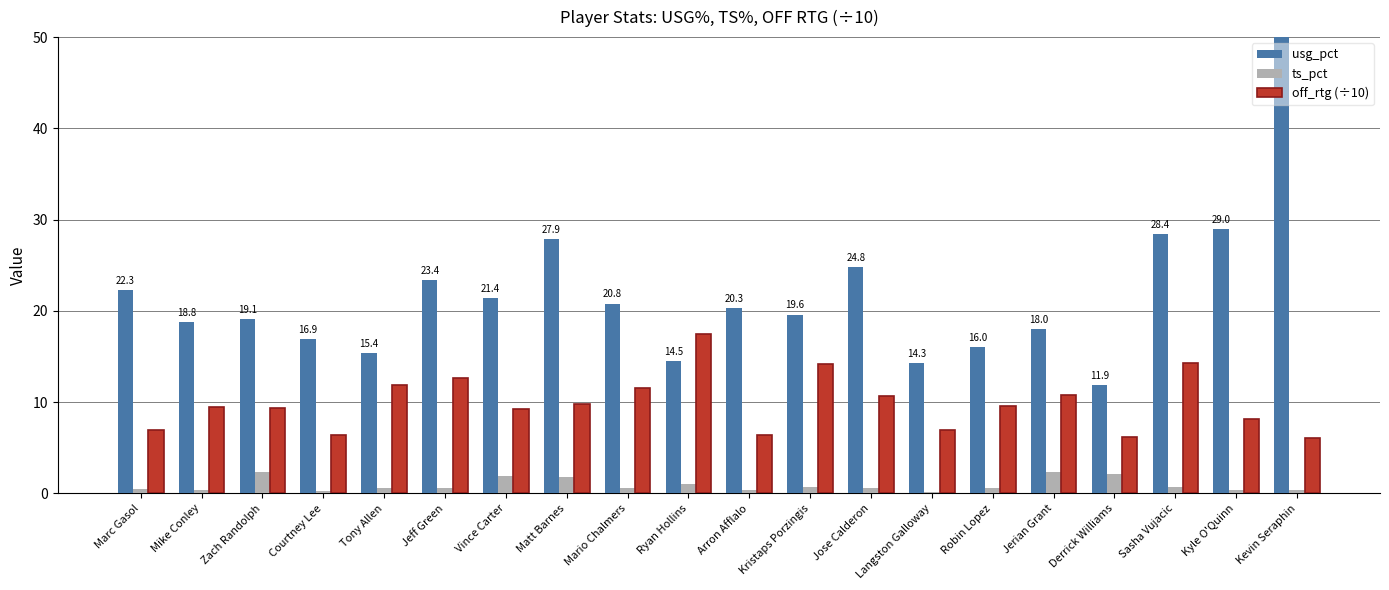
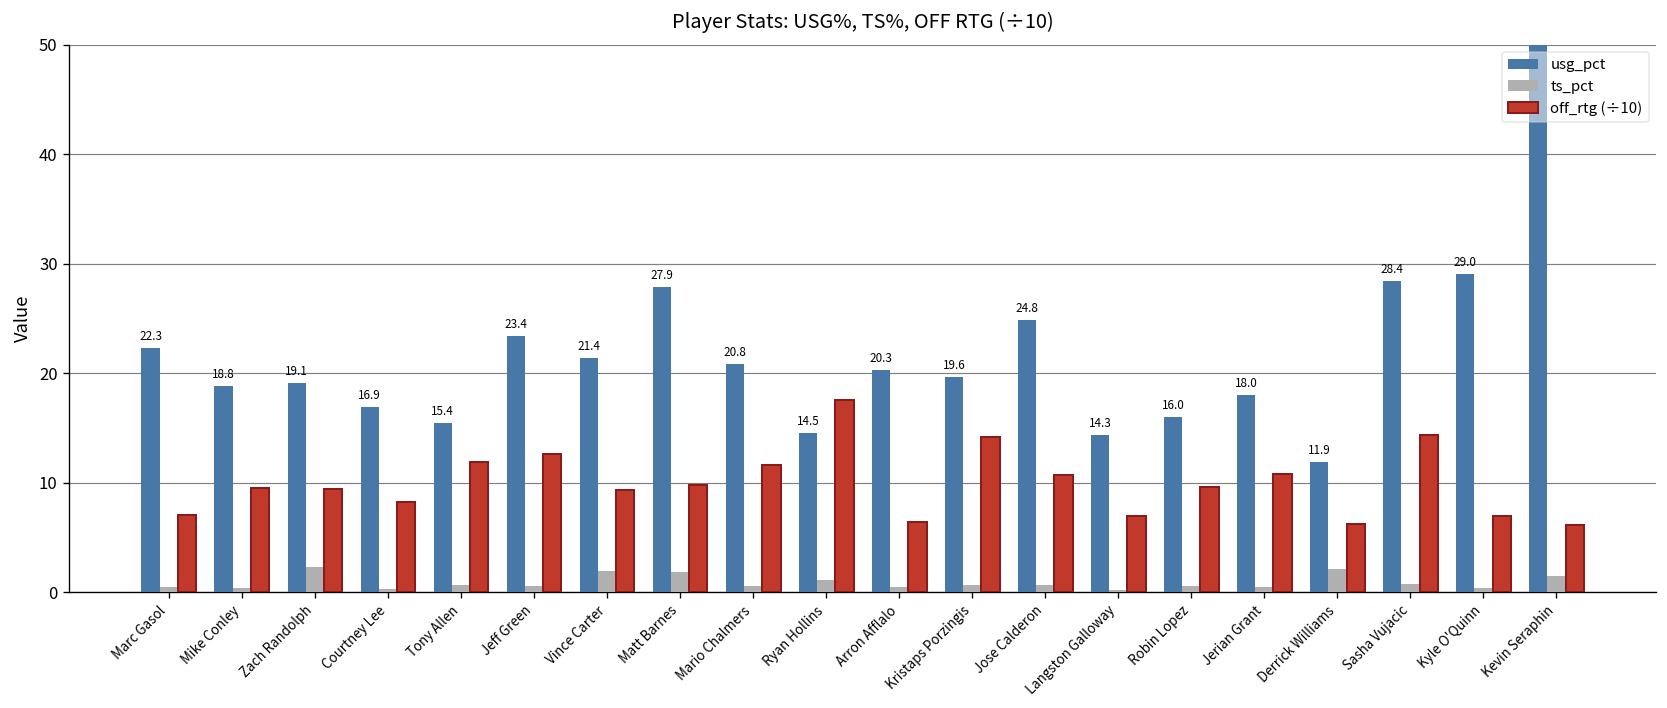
off_rtg (÷10), Courtney Lee: 6 -> 8
ts_pct, Jerian Grant: 2 -> 0
off_rtg (÷10), Kyle O'Quinn: 8 -> 7
ts_pct, Kevin Seraphin: 0 -> 1
